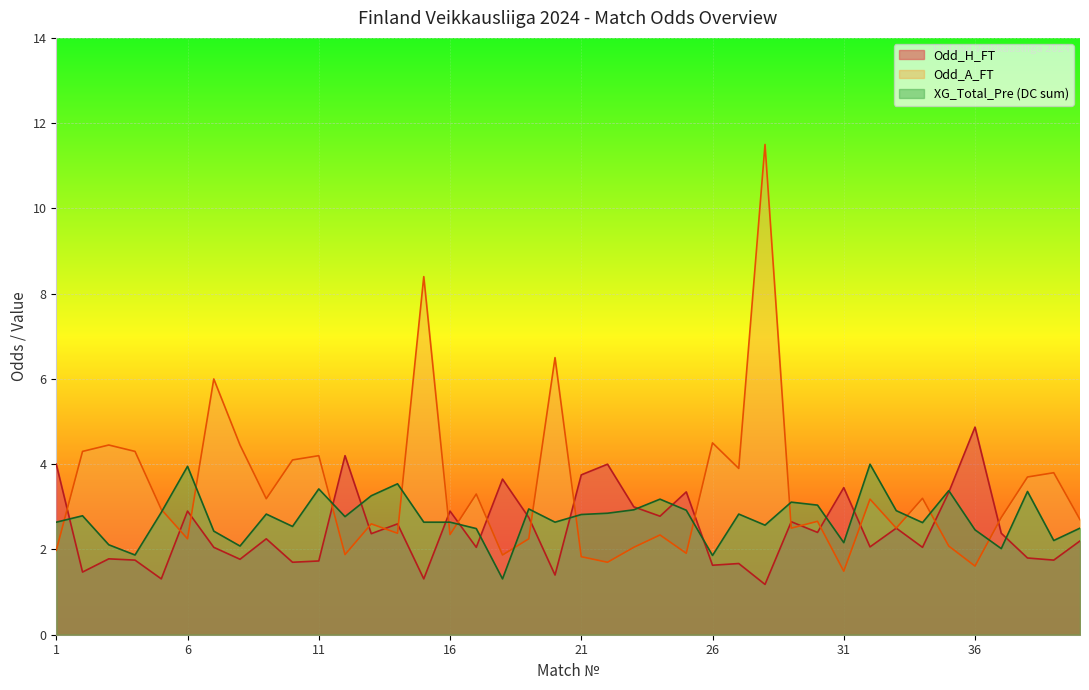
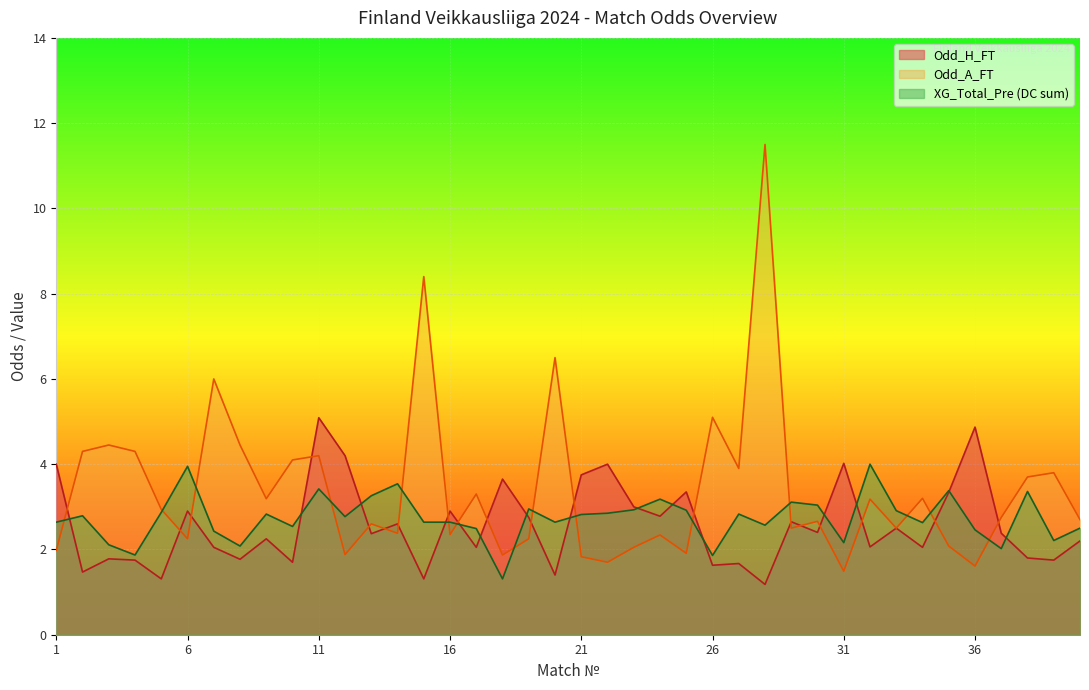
Odd_H_FT, 11: 1.7 -> 5.1
Odd_A_FT, 26: 4.5 -> 5.1
Odd_H_FT, 31: 3.5 -> 4.0
